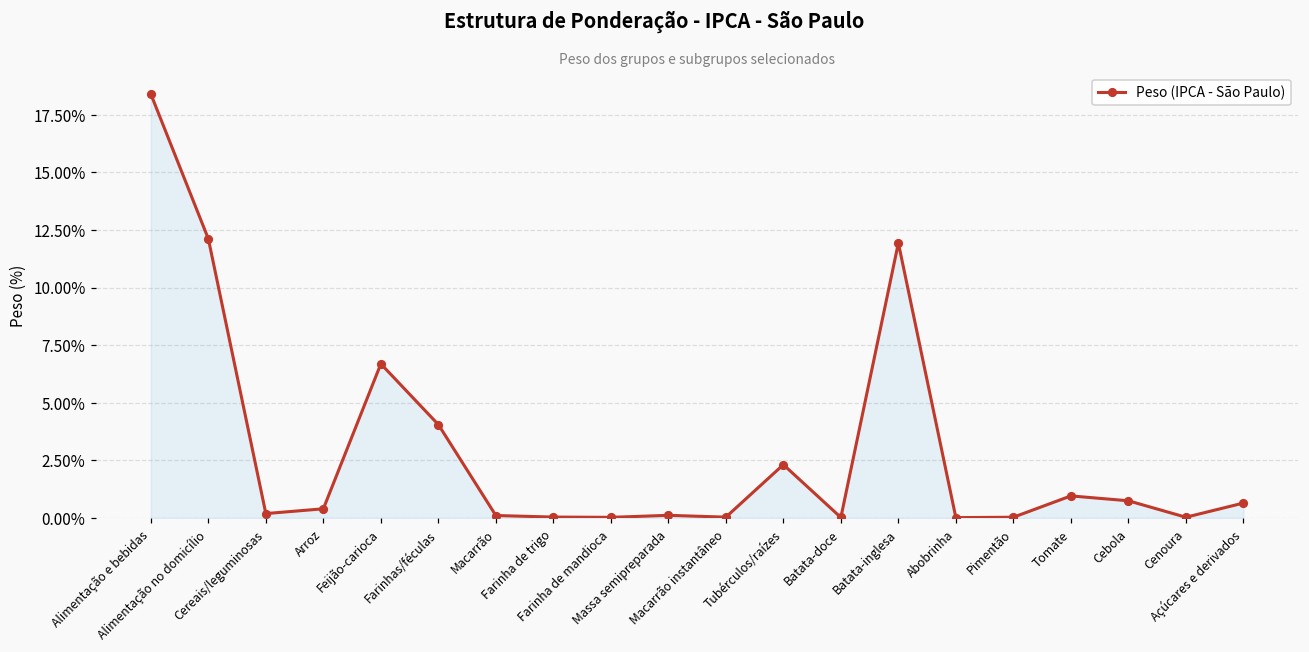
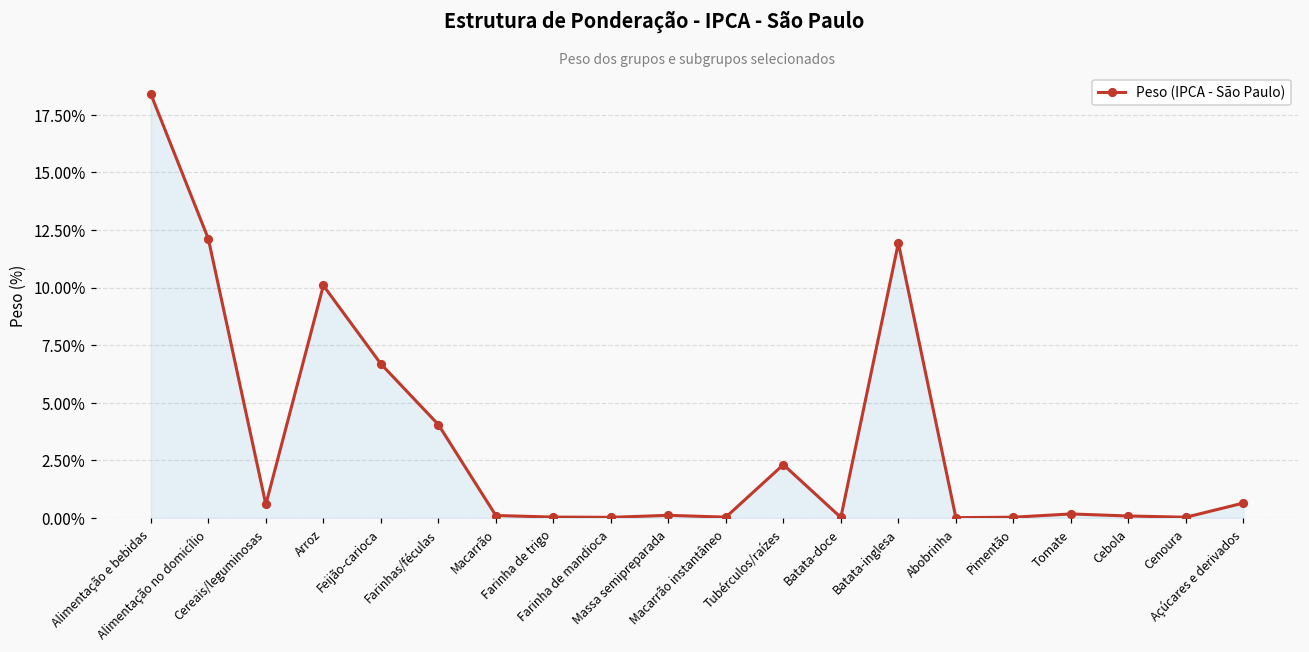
Cereais/leguminosas: 0.2% -> 0.6%
Arroz: 0.4% -> 10.1%
Tomate: 1.0% -> 0.2%
Cebola: 0.8% -> 0.1%
